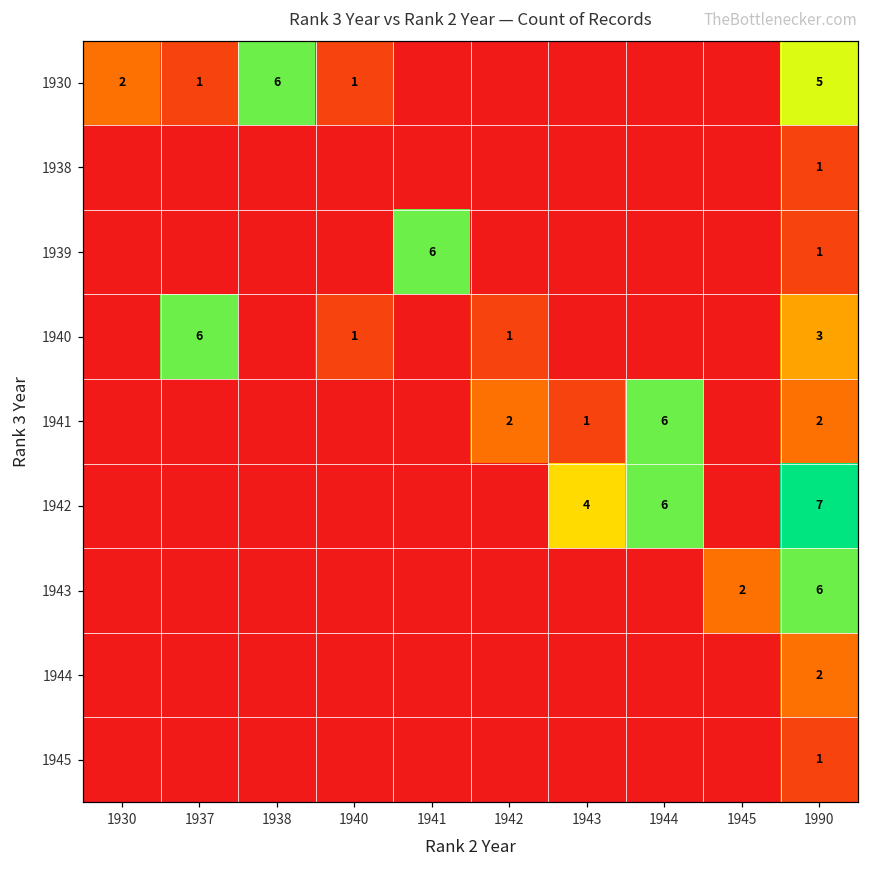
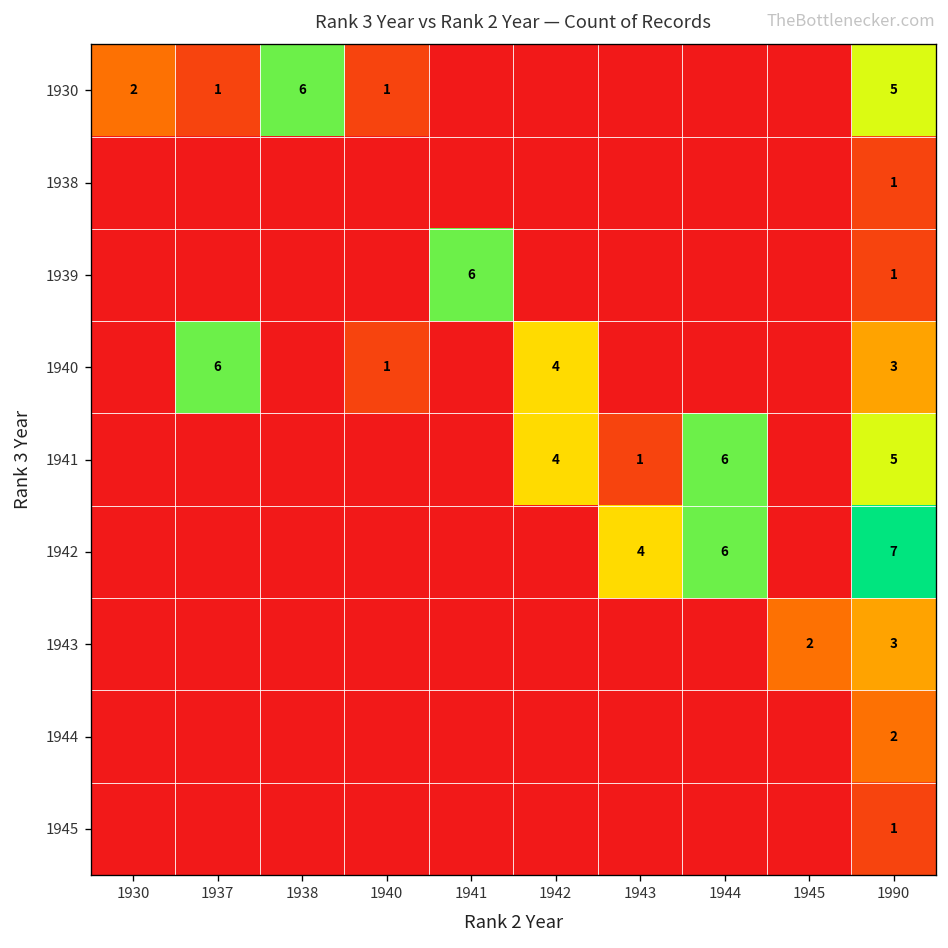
1940, 1942: 1 -> 4
1941, 1942: 2 -> 4
1941, 1990: 2 -> 5
1943, 1990: 6 -> 3
